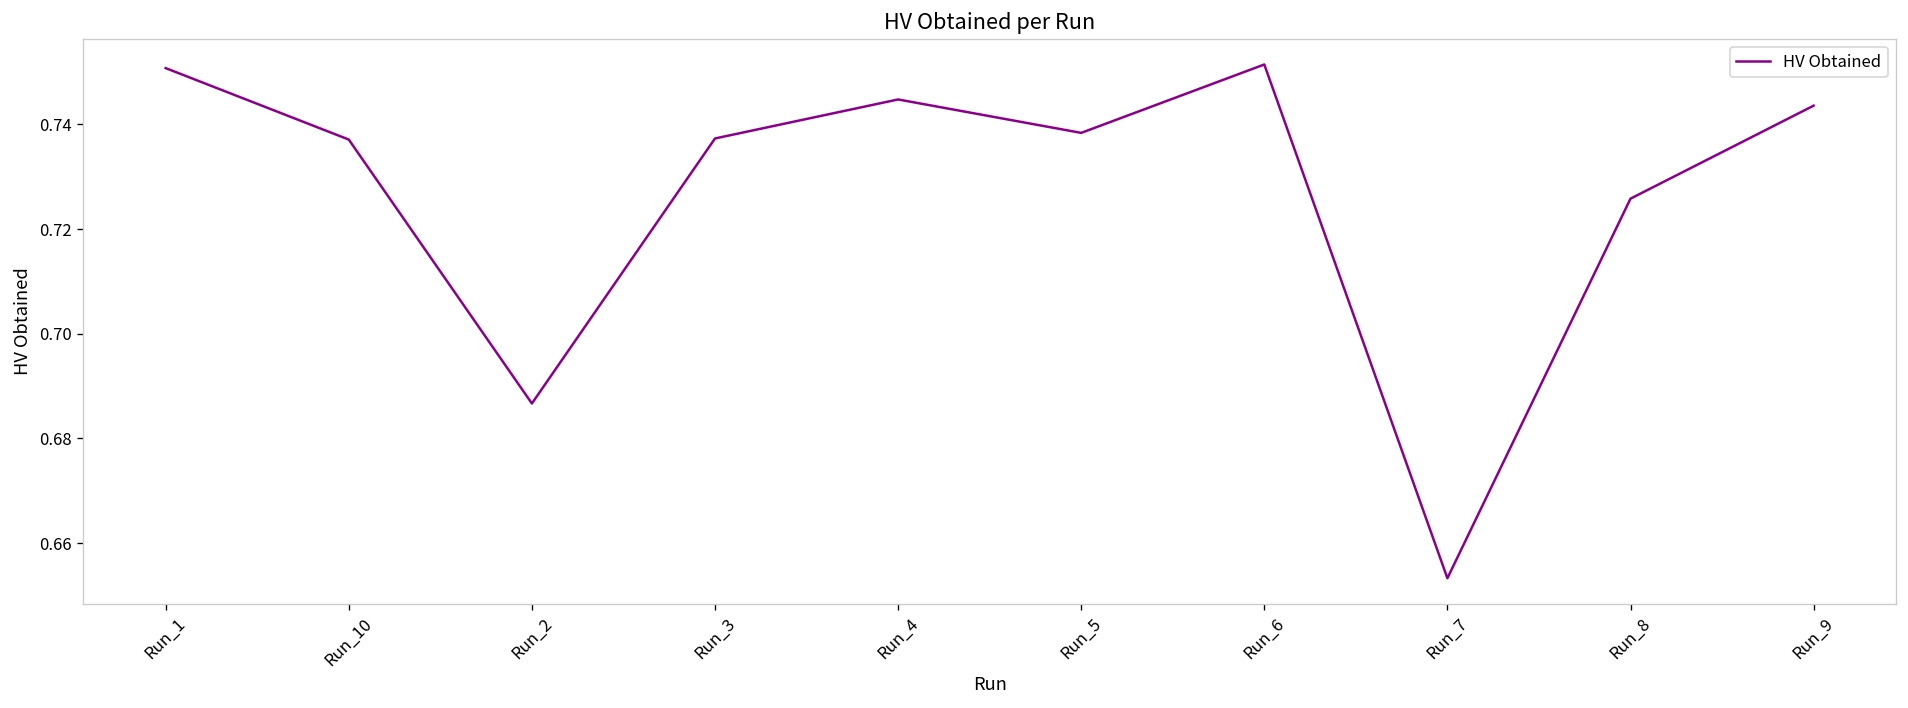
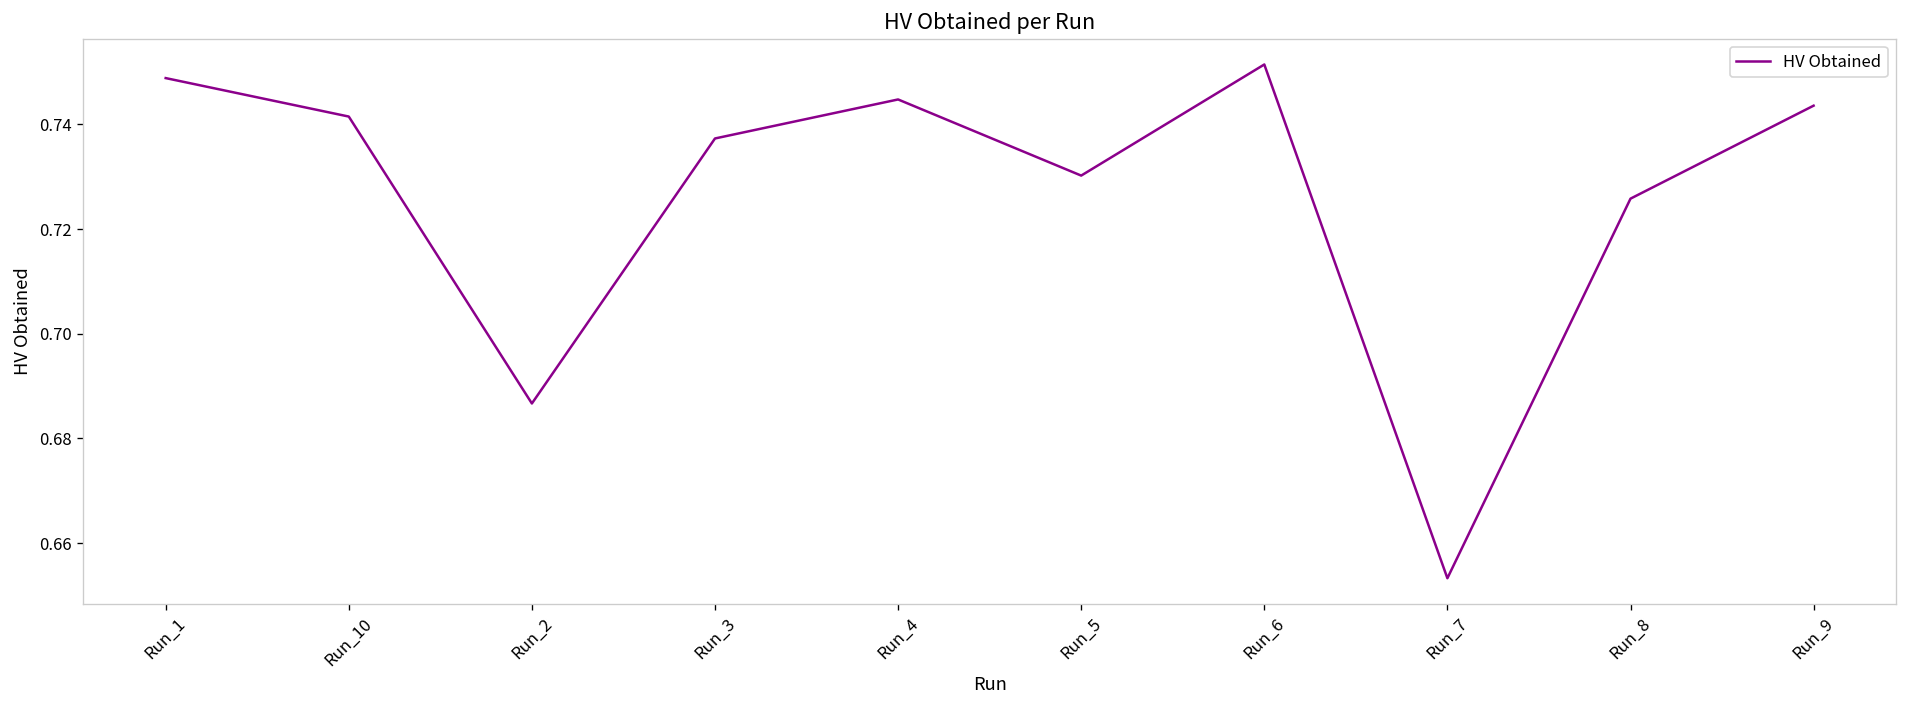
Run_1: 0.751 -> 0.749
Run_10: 0.737 -> 0.741
Run_5: 0.738 -> 0.730
